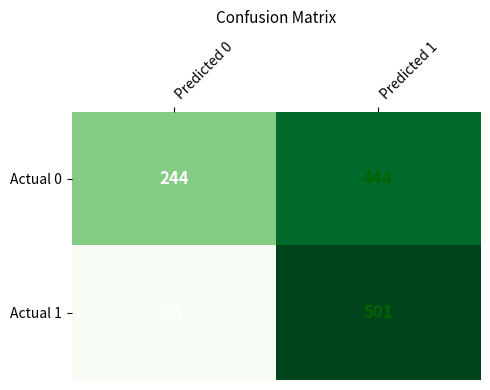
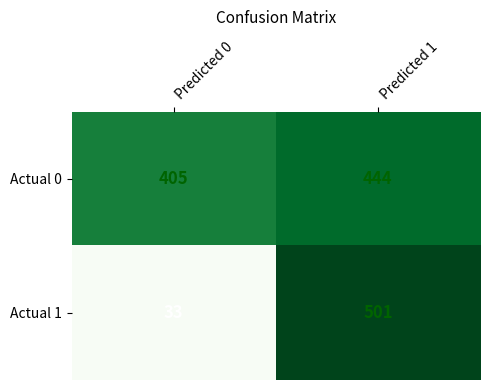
Actual 0, Predicted 0: 244 -> 405
